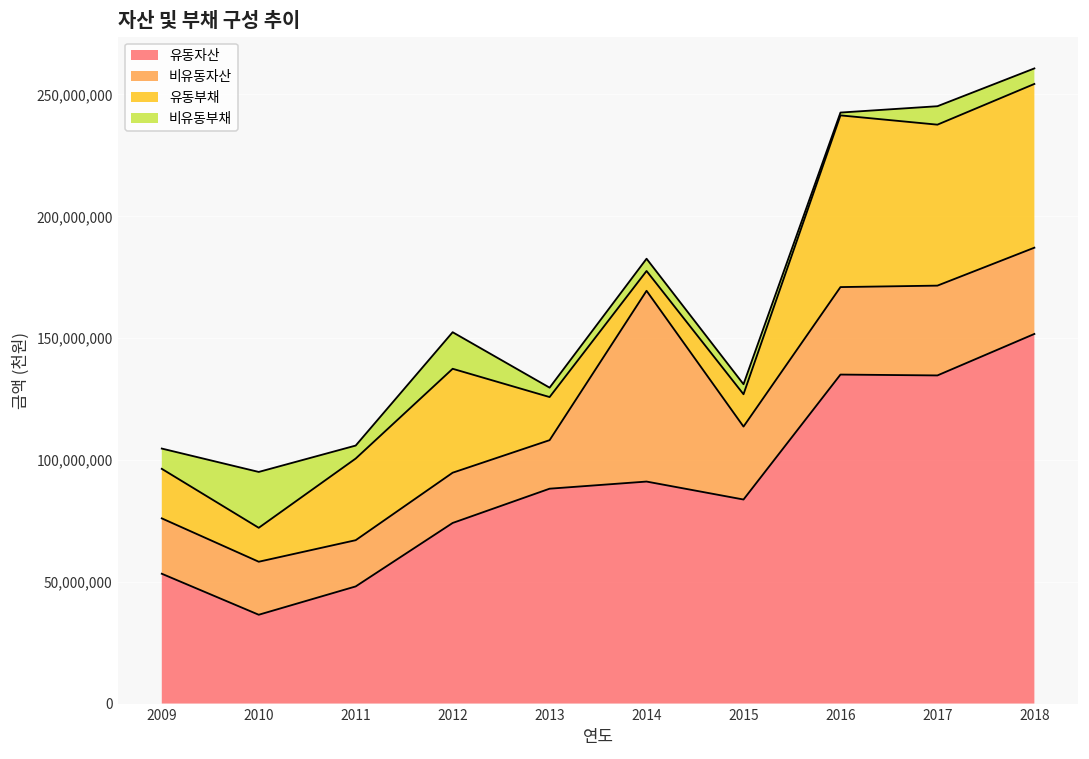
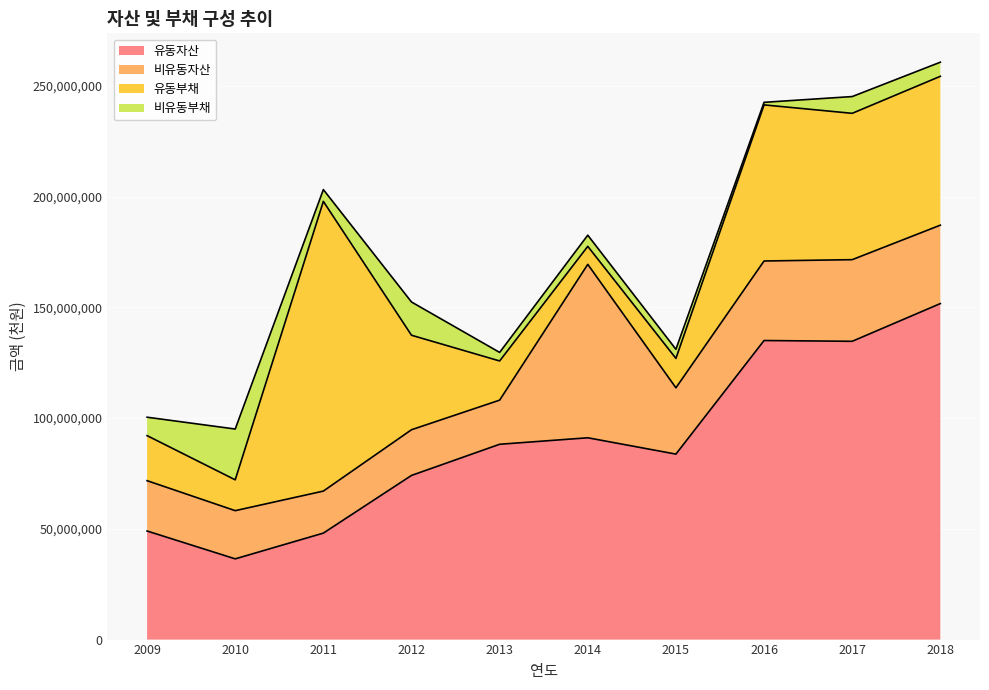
유동자산, 2009: 53,000,000 -> 49,000,000
유동부채, 2011: 34,000,000 -> 131,000,000
